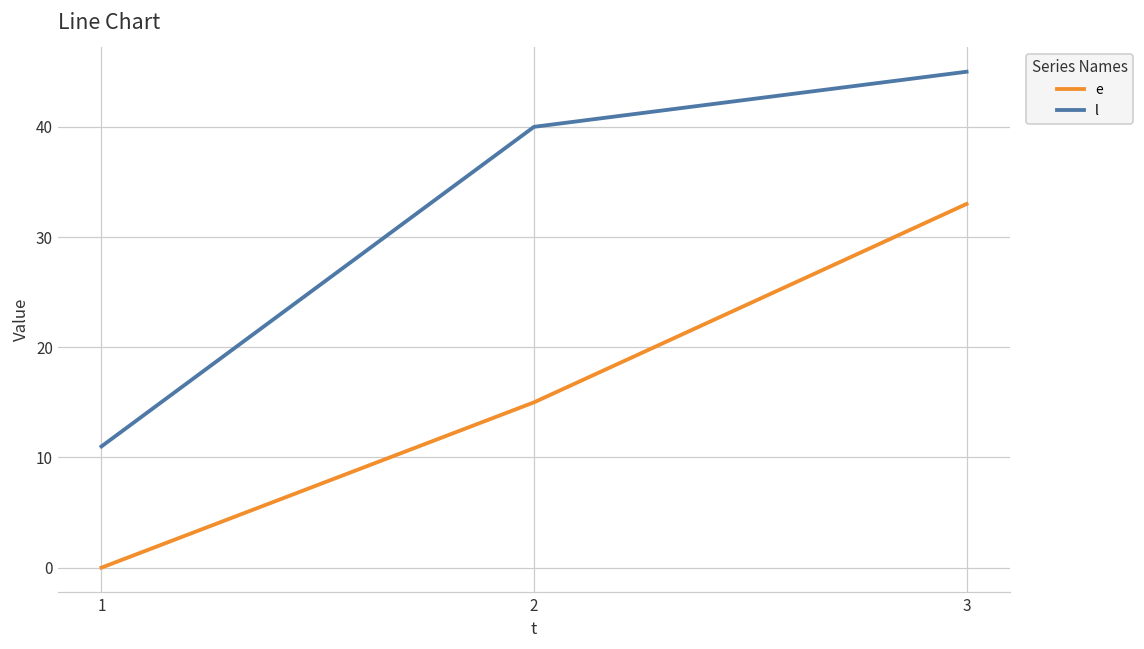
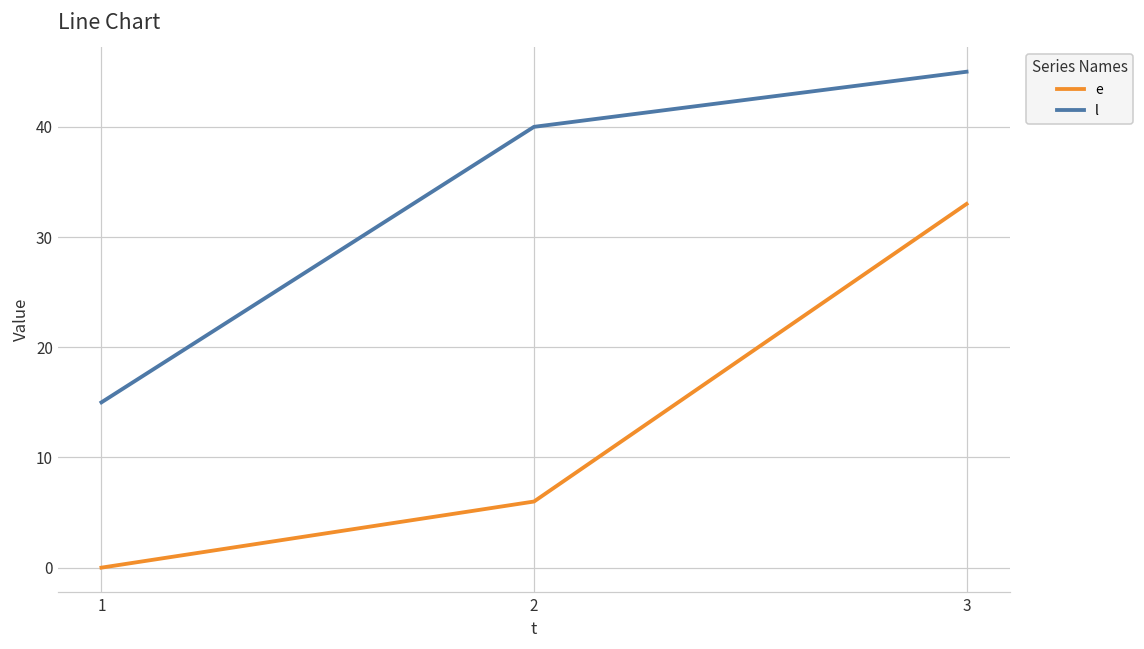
l, 1: 11 -> 15
e, 2: 15 -> 6
